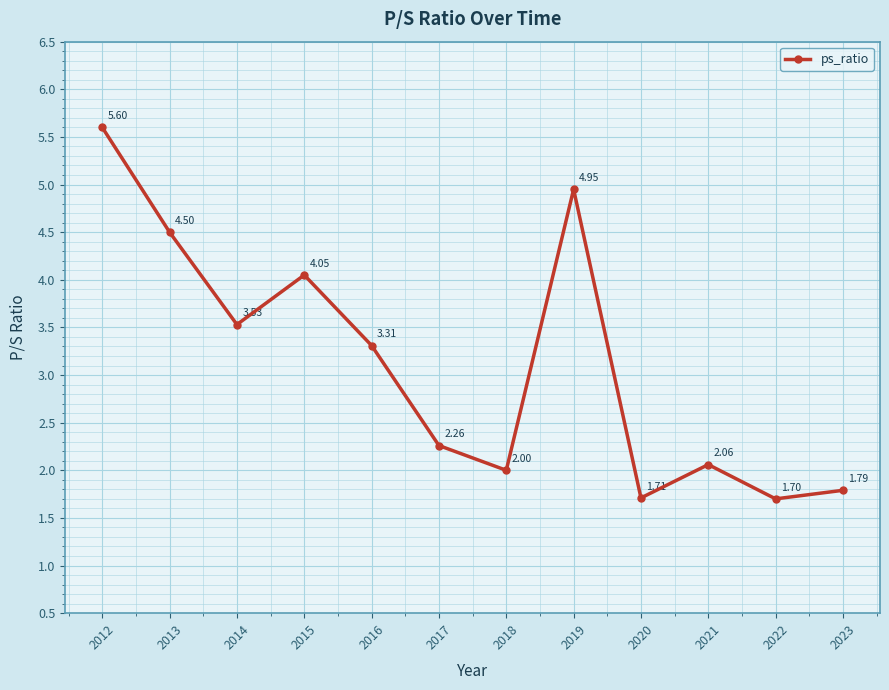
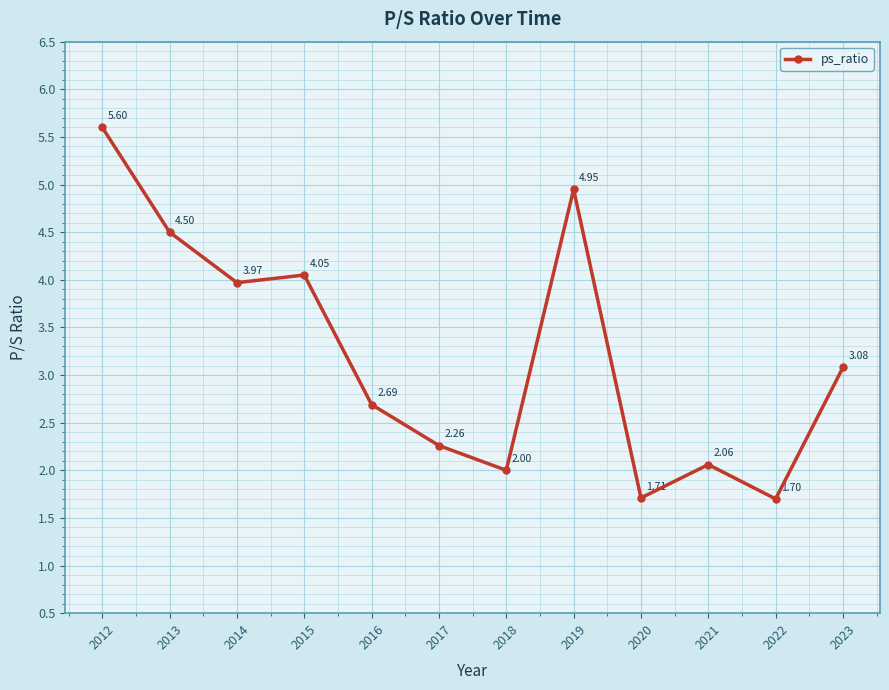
2014: 3.53 -> 3.97
2016: 3.31 -> 2.69
2023: 1.79 -> 3.08
